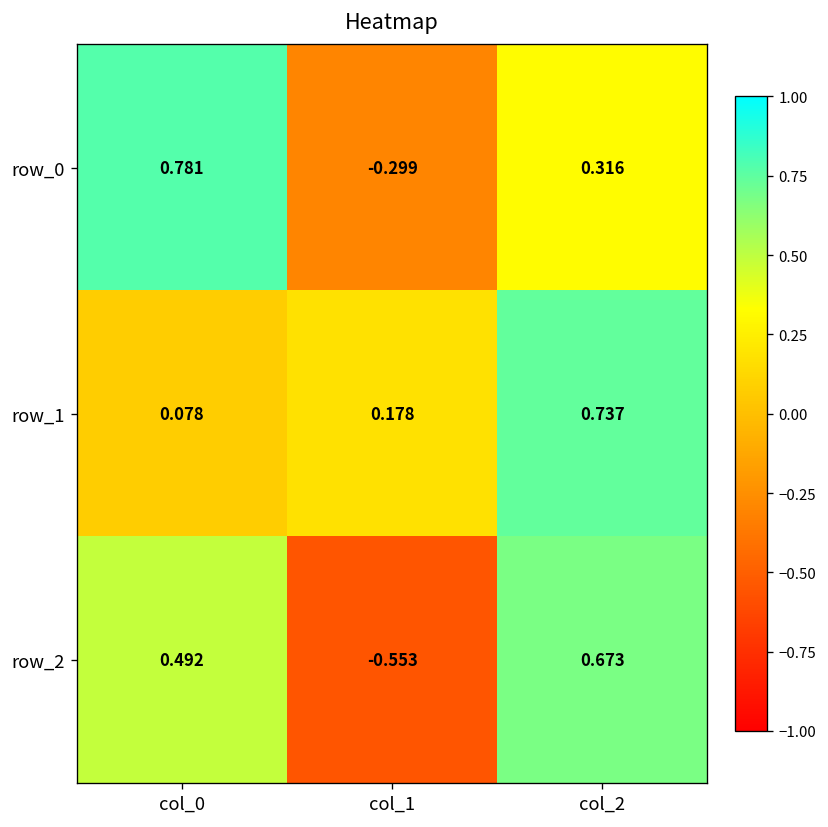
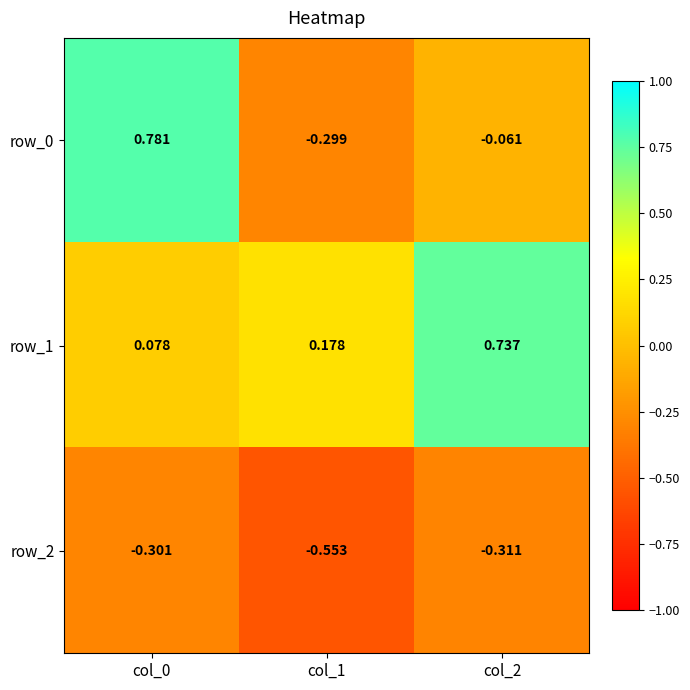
row_0, col_2: 0.316 -> -0.061
row_2, col_0: 0.492 -> -0.301
row_2, col_2: 0.673 -> -0.311
